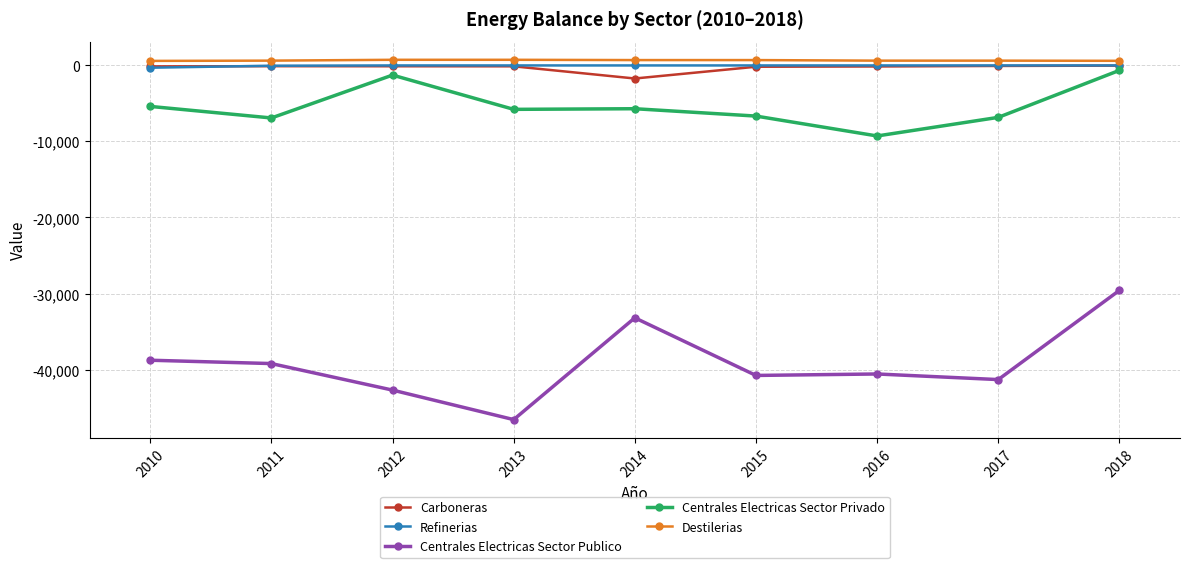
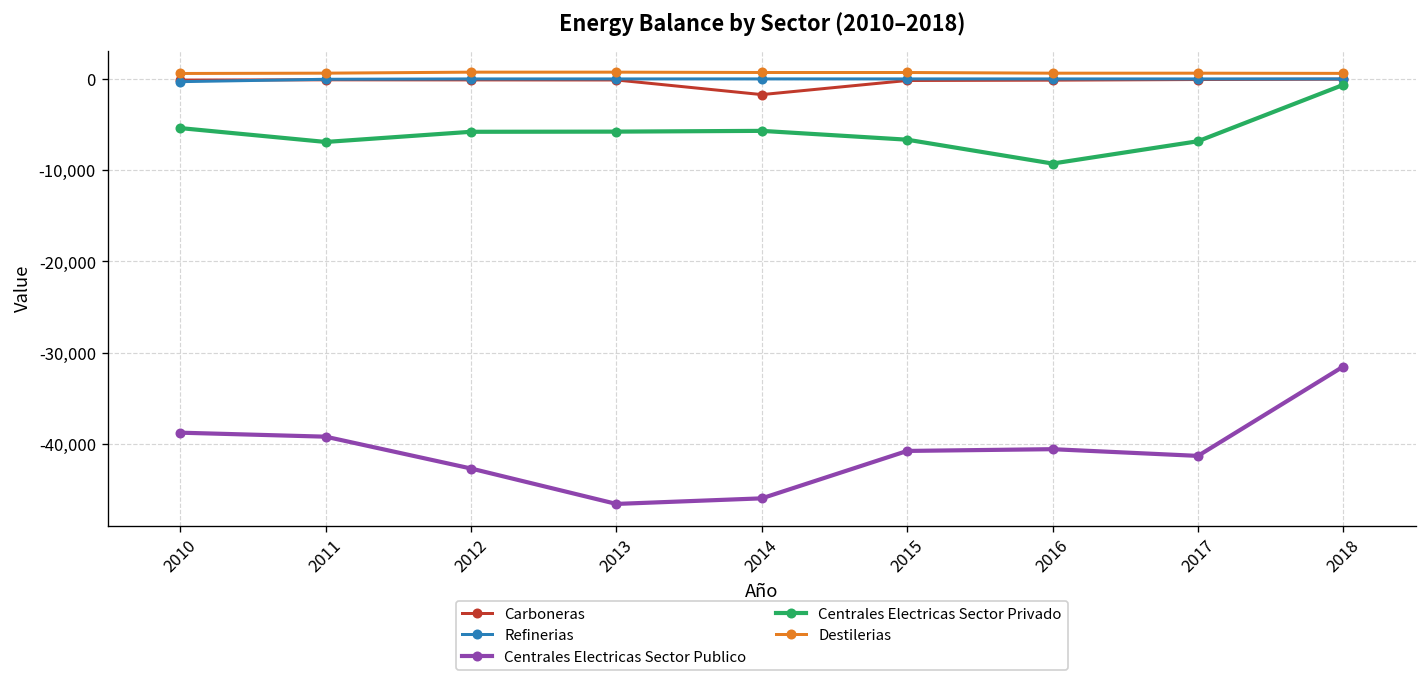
Centrales Electricas Sector Privado, 2012: -1,000 -> -6,000
Centrales Electricas Sector Publico, 2014: -33,000 -> -46,000
Centrales Electricas Sector Publico, 2018: -30,000 -> -32,000
